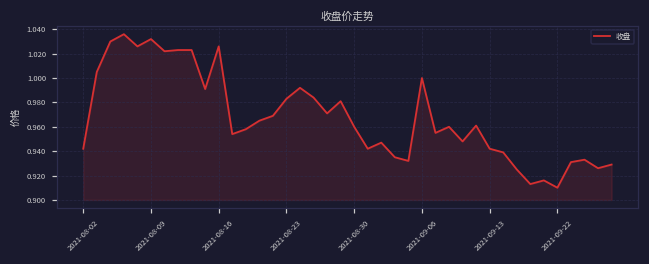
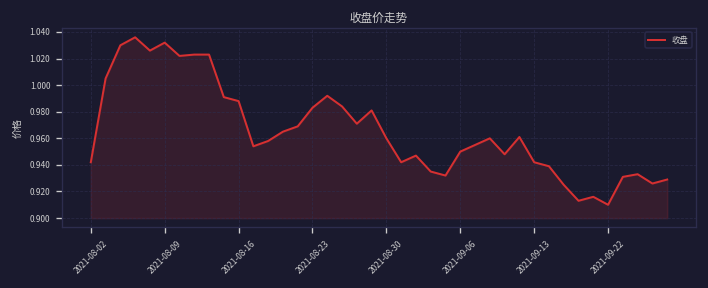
2021-08-16: 1.026 -> 0.988
2021-09-06: 1.00 -> 0.95
